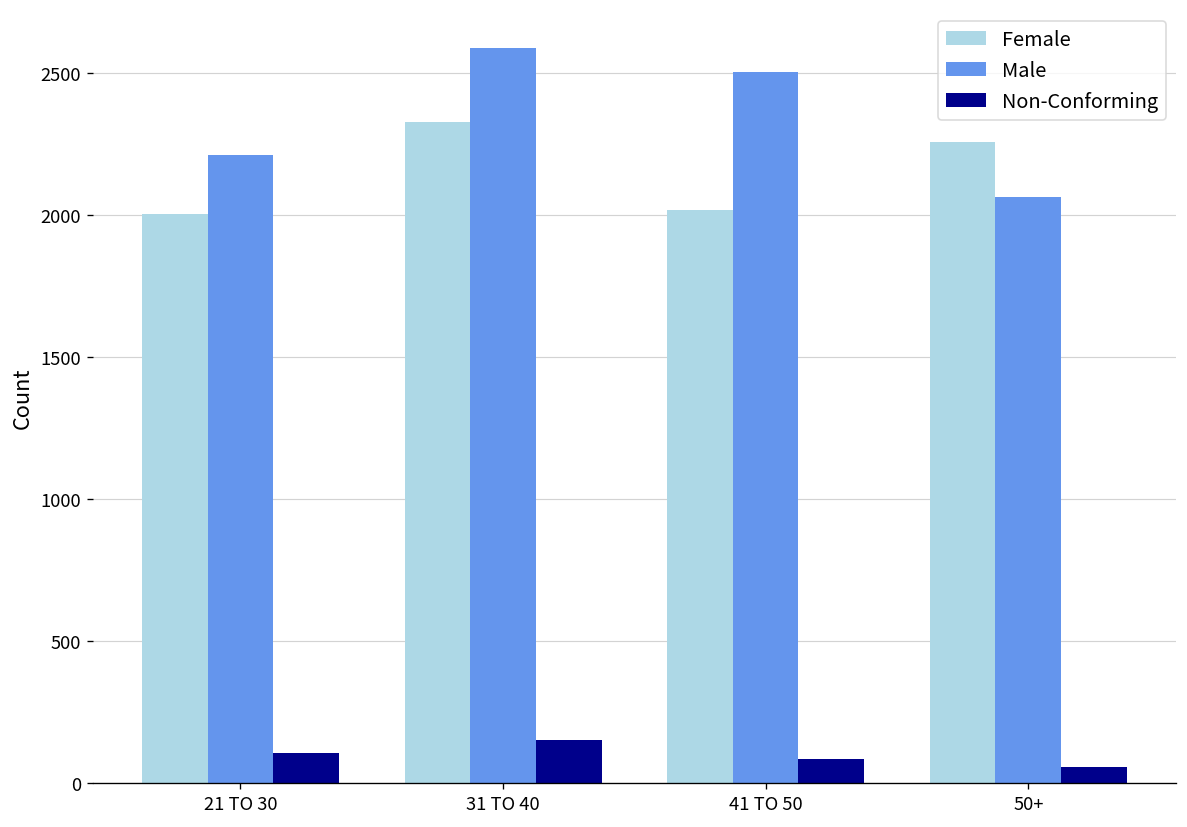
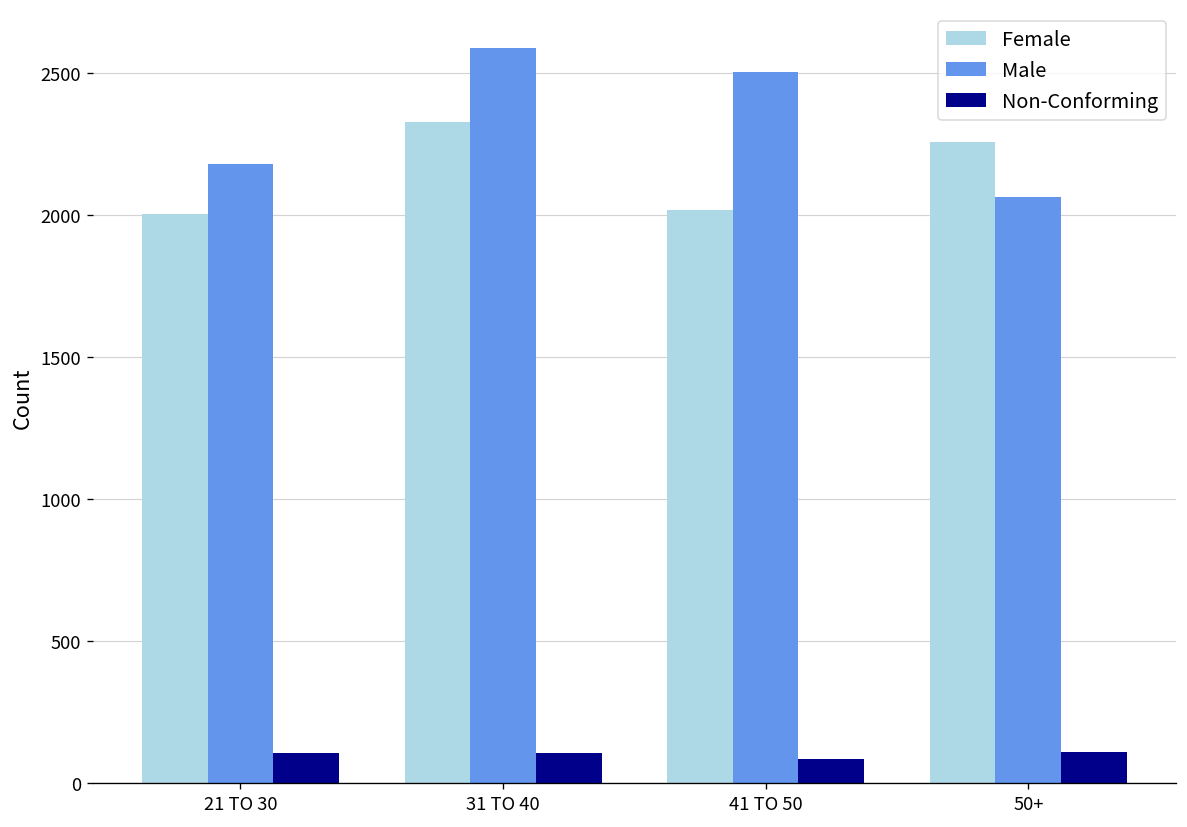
Male, 21 TO 30: 2210 -> 2180
Non-Conforming, 31 TO 40: 150 -> 110
Non-Conforming, 50+: 60 -> 110
